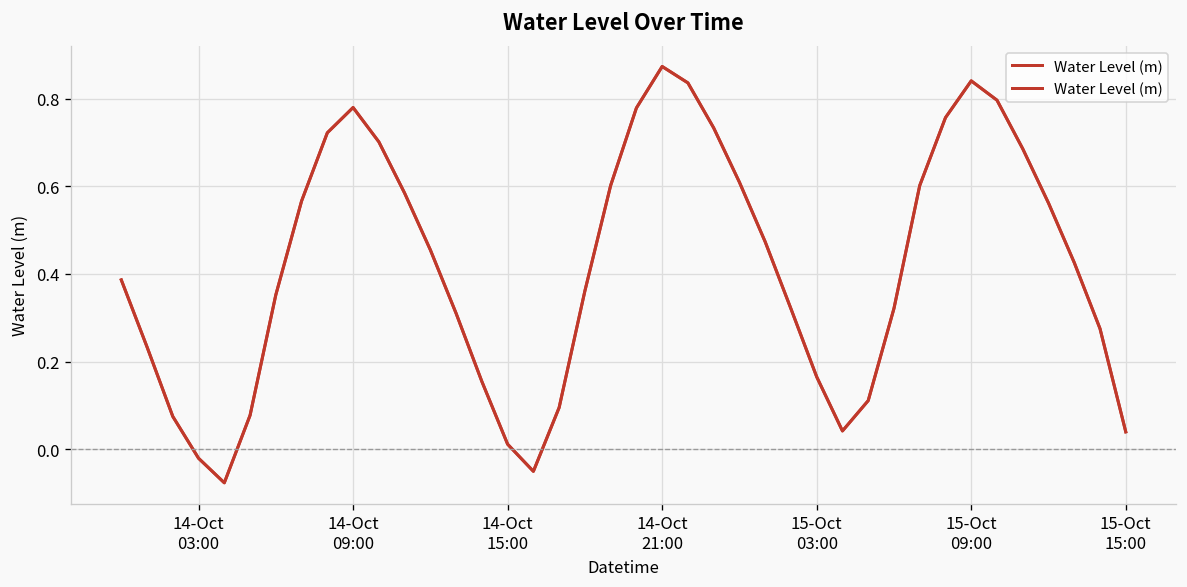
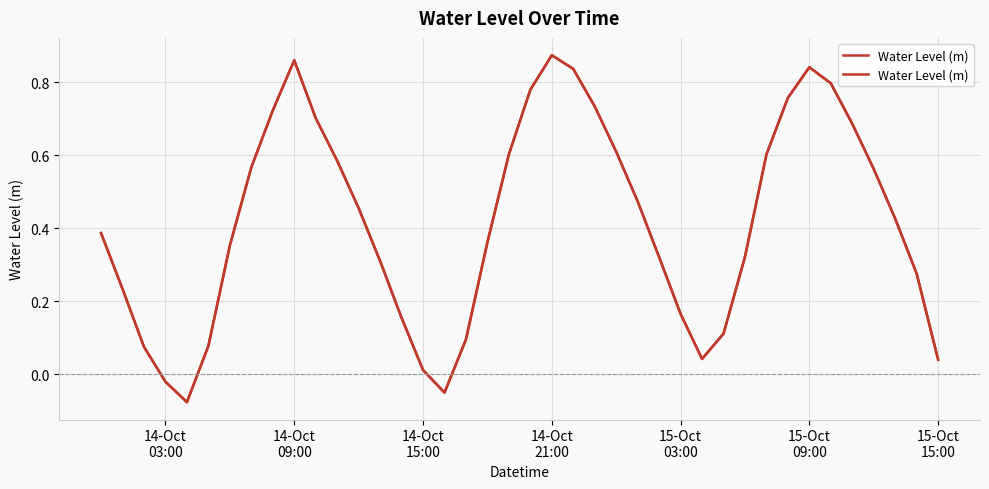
14-Oct 09:00: 0.78 -> 0.86
